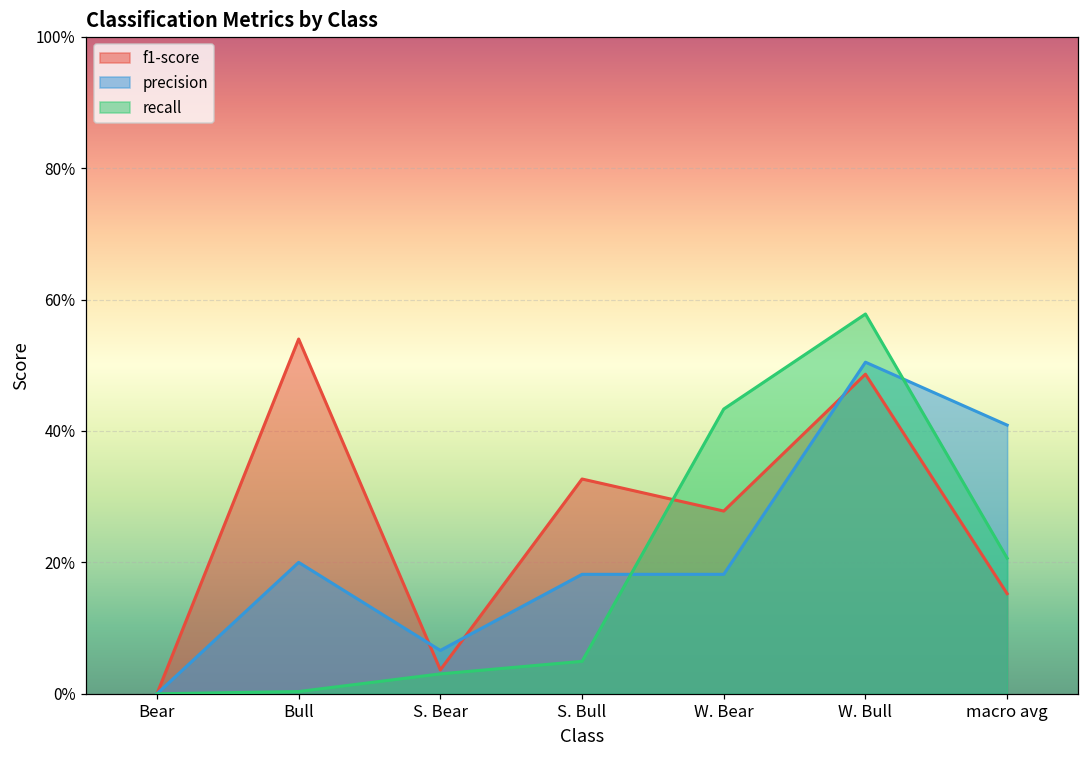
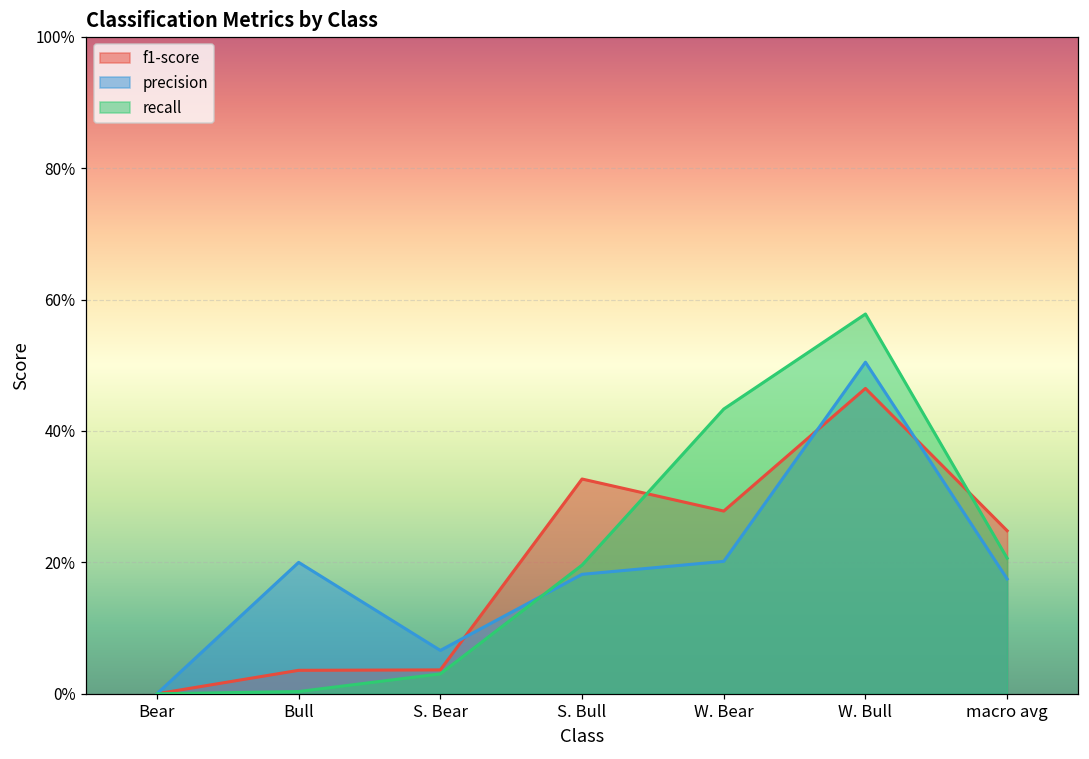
f1-score, Bull: 54% -> 4%
recall, S. Bull: 5% -> 20%
precision, W. Bear: 18% -> 20%
f1-score, W. Bull: 49% -> 46%
f1-score, macro avg: 15% -> 25%
precision, macro avg: 41% -> 17%
